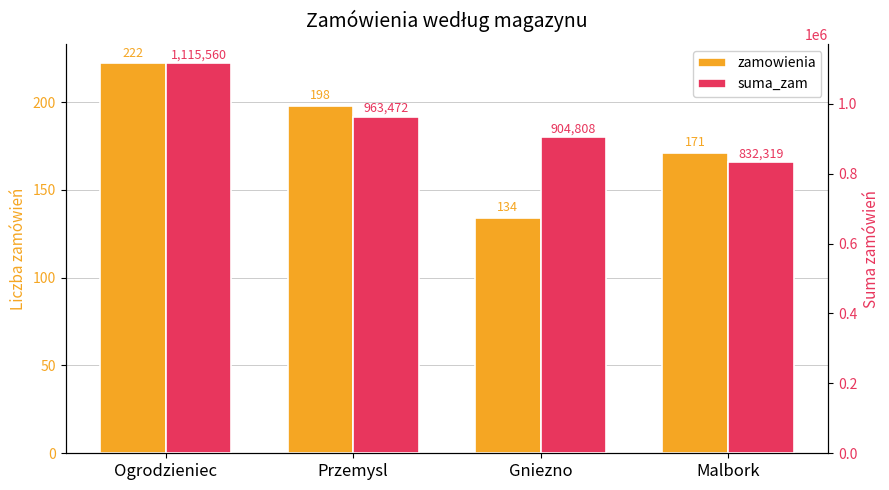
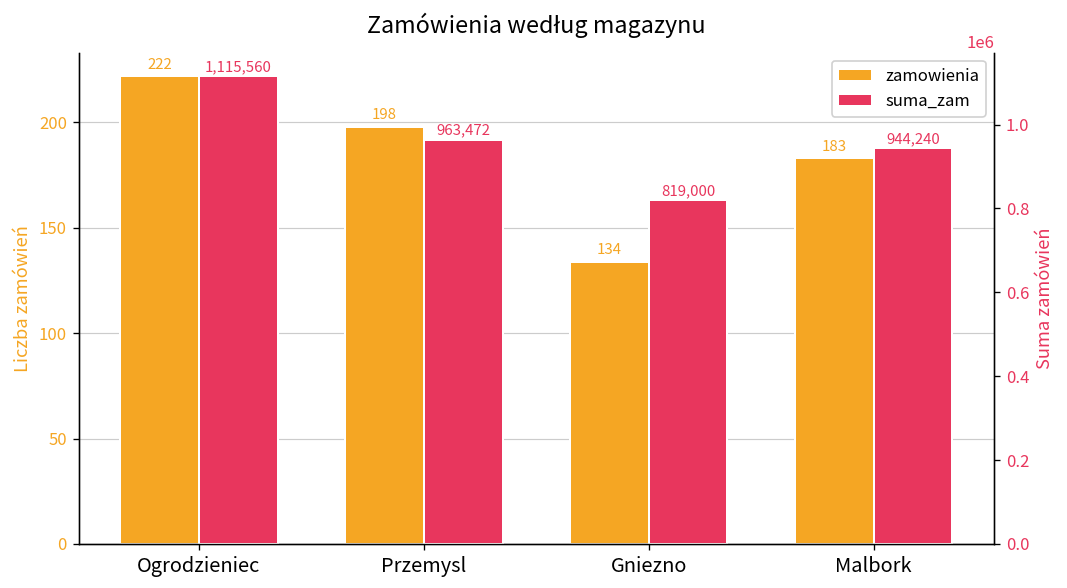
zamowienia, Malbork: 171 -> 183
suma_zam, Gniezno: 904,808 -> 819,000
suma_zam, Malbork: 832,319 -> 944,240
